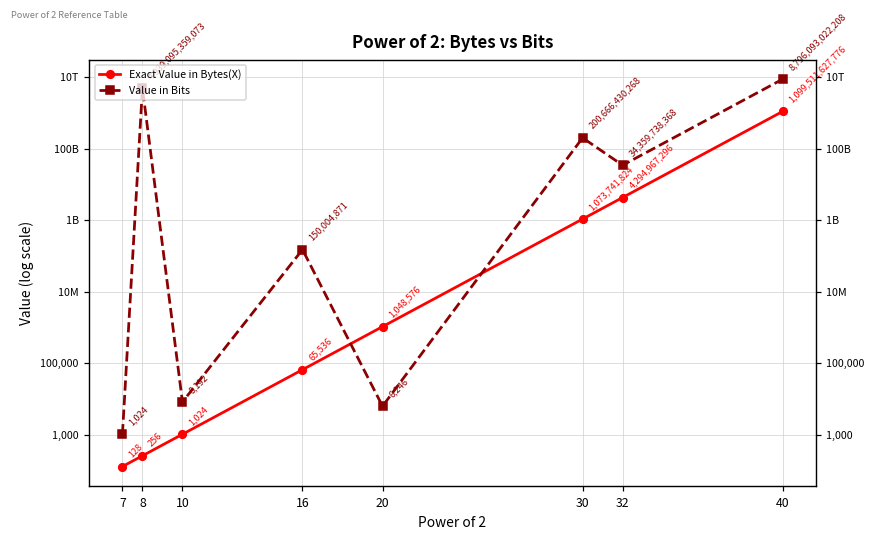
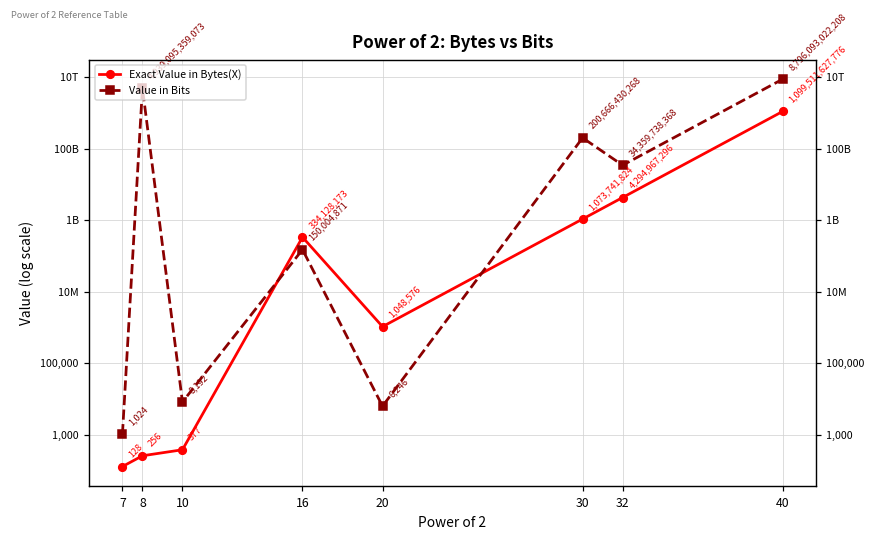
Exact Value in Bytes(X), 10: 1,024 -> 377
Exact Value in Bytes(X), 16: 65,536 -> 334,128,173
